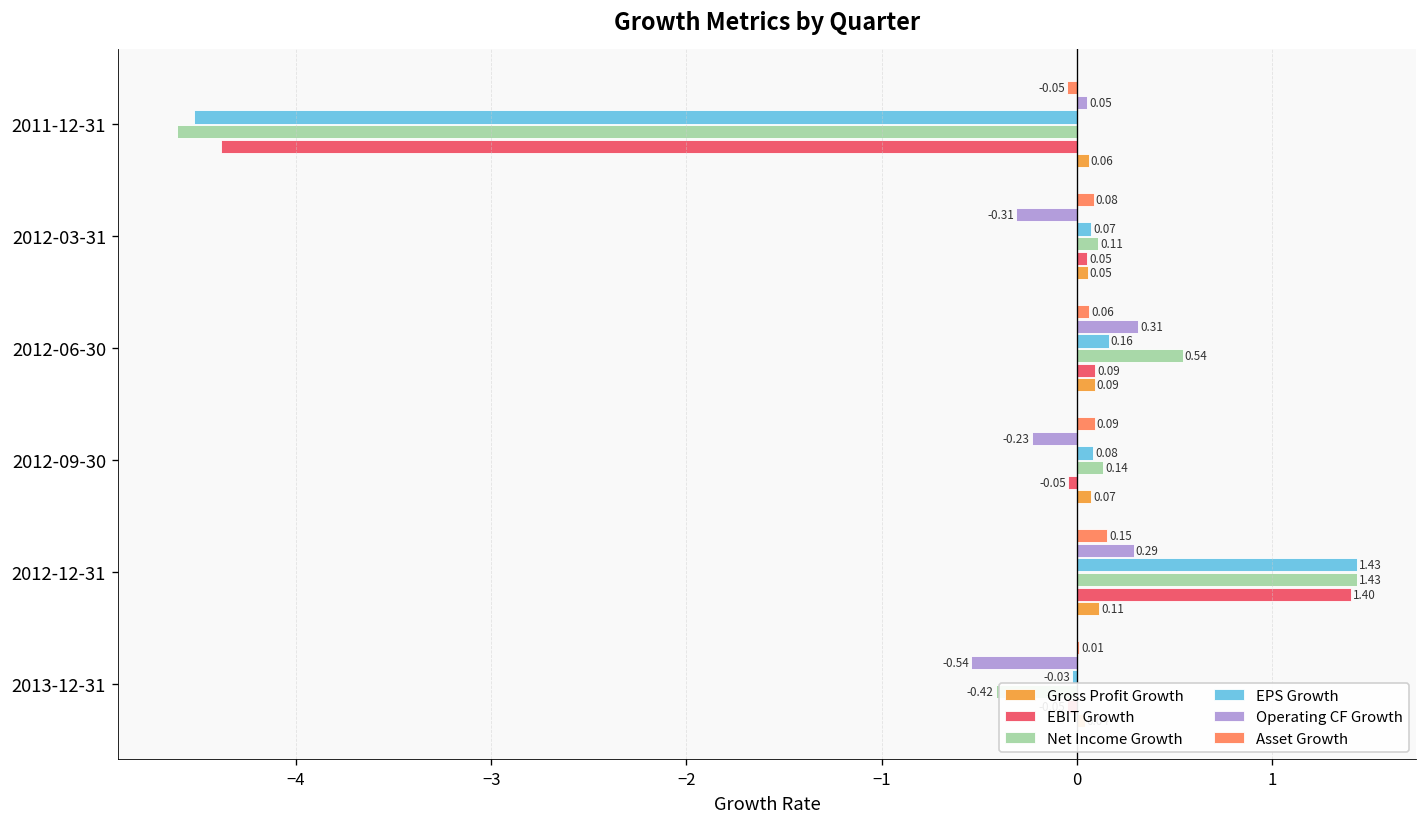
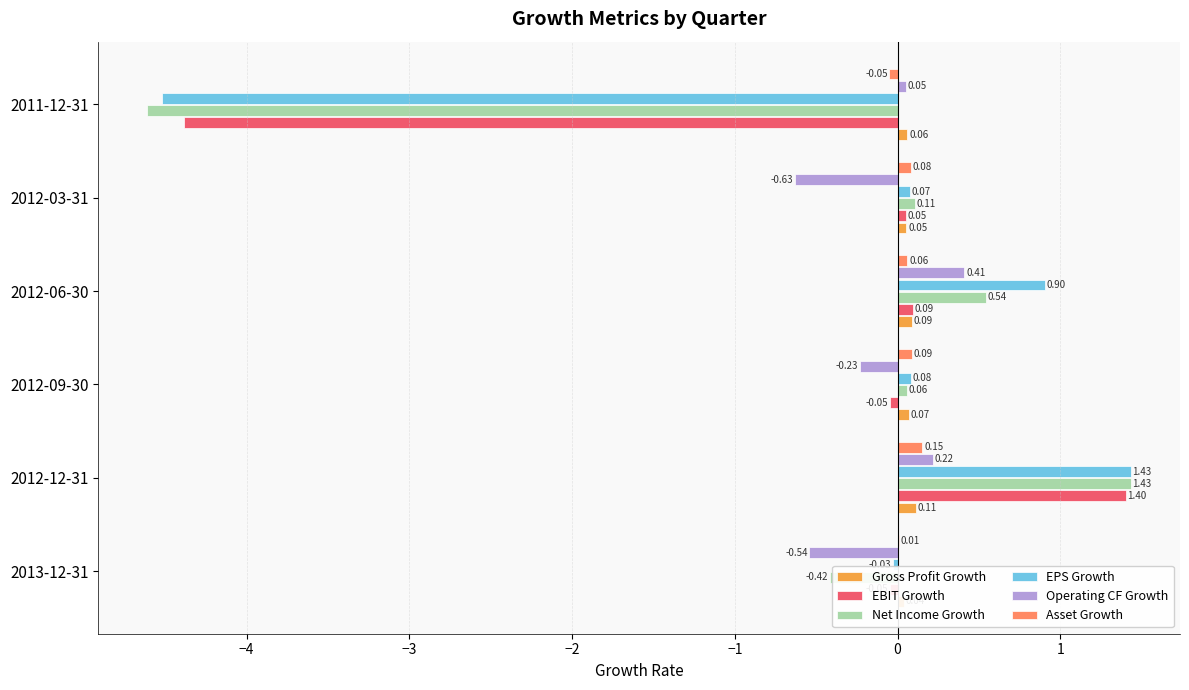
Operating CF Growth, 2012-03-31: -0.31 -> -0.63
Operating CF Growth, 2012-06-30: 0.31 -> 0.41
EPS Growth, 2012-06-30: 0.16 -> 0.90
Net Income Growth, 2012-09-30: 0.14 -> 0.06
Operating CF Growth, 2012-12-31: 0.29 -> 0.22
